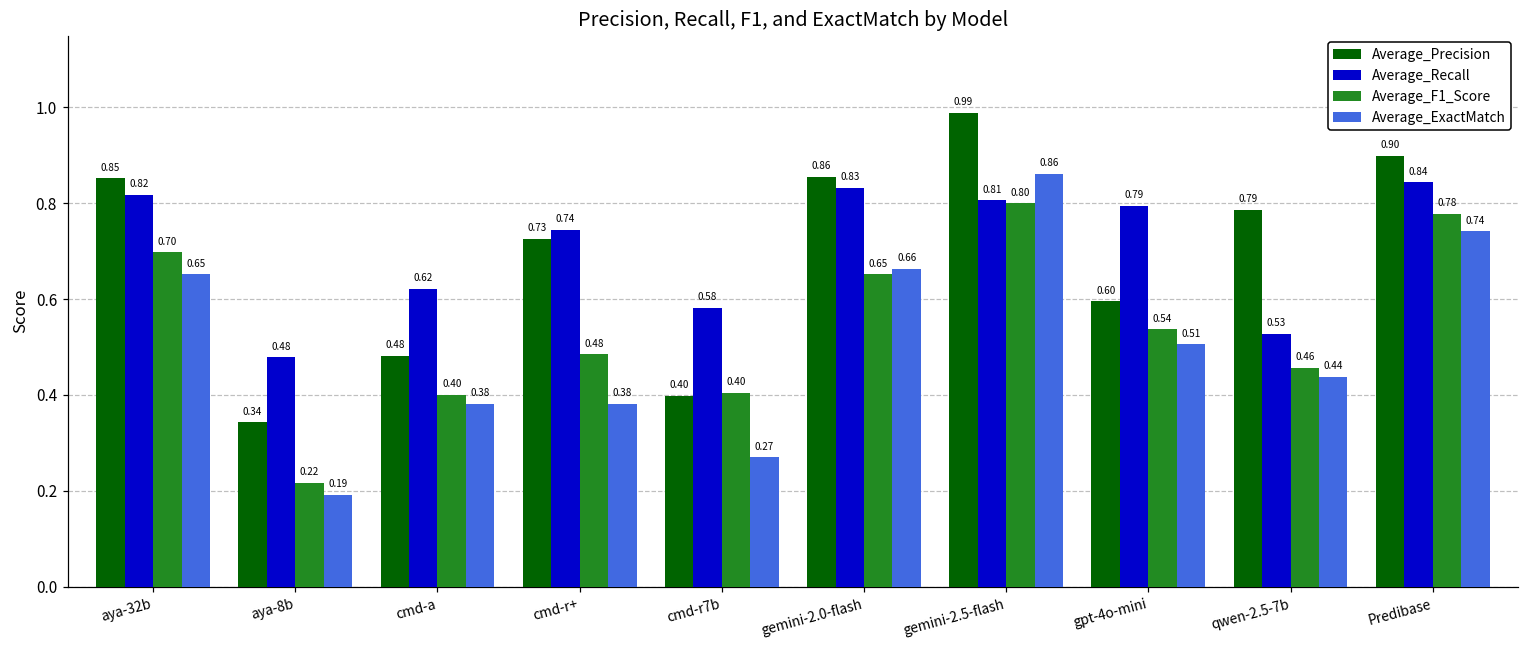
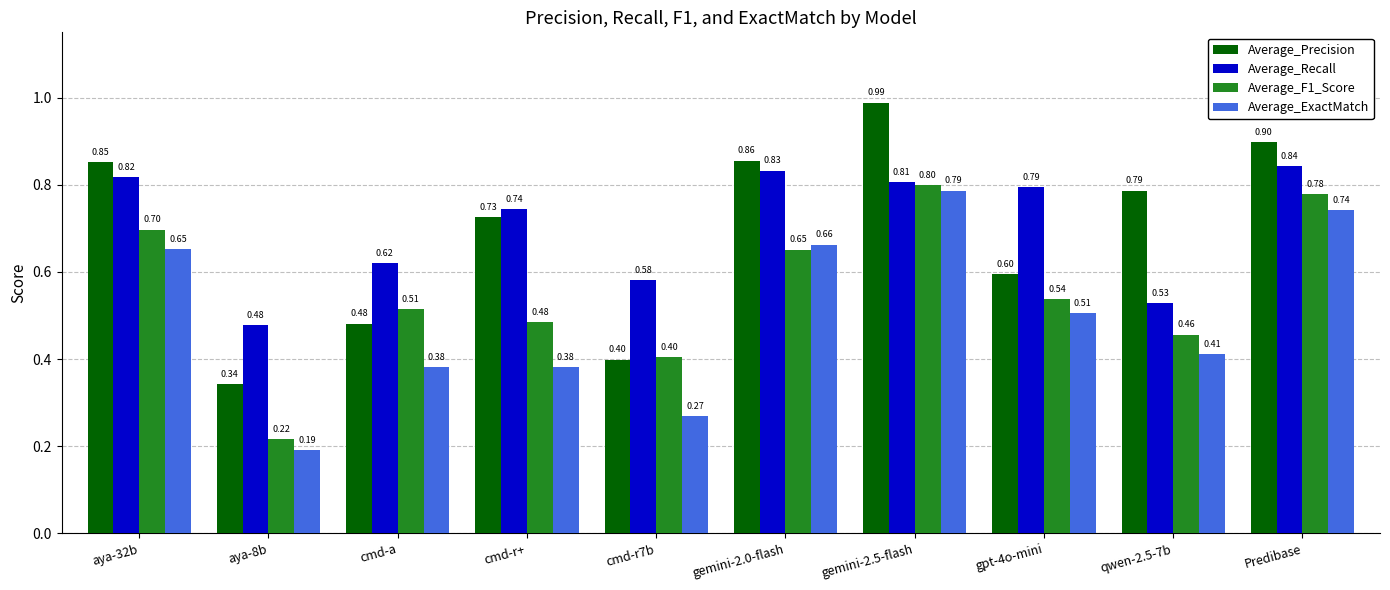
Average_F1_Score, cmd-a: 0.40 -> 0.51
Average_ExactMatch, gemini-2.5-flash: 0.86 -> 0.79
Average_ExactMatch, qwen-2.5-7b: 0.44 -> 0.41
